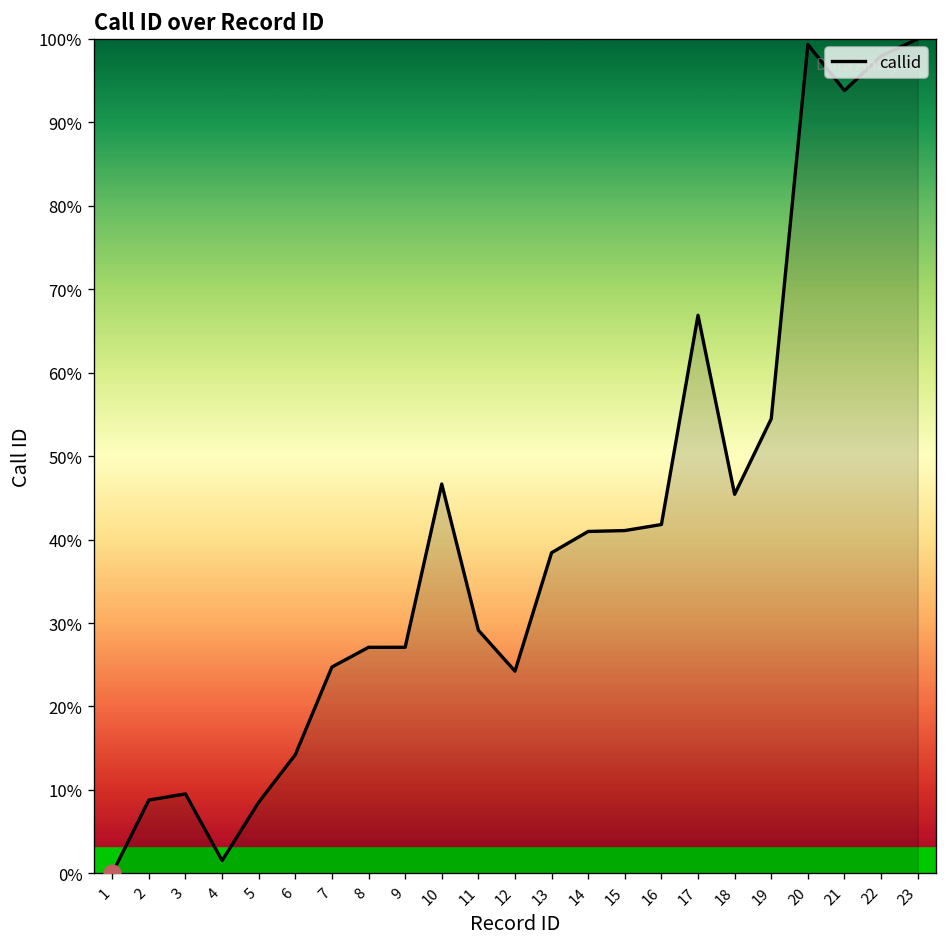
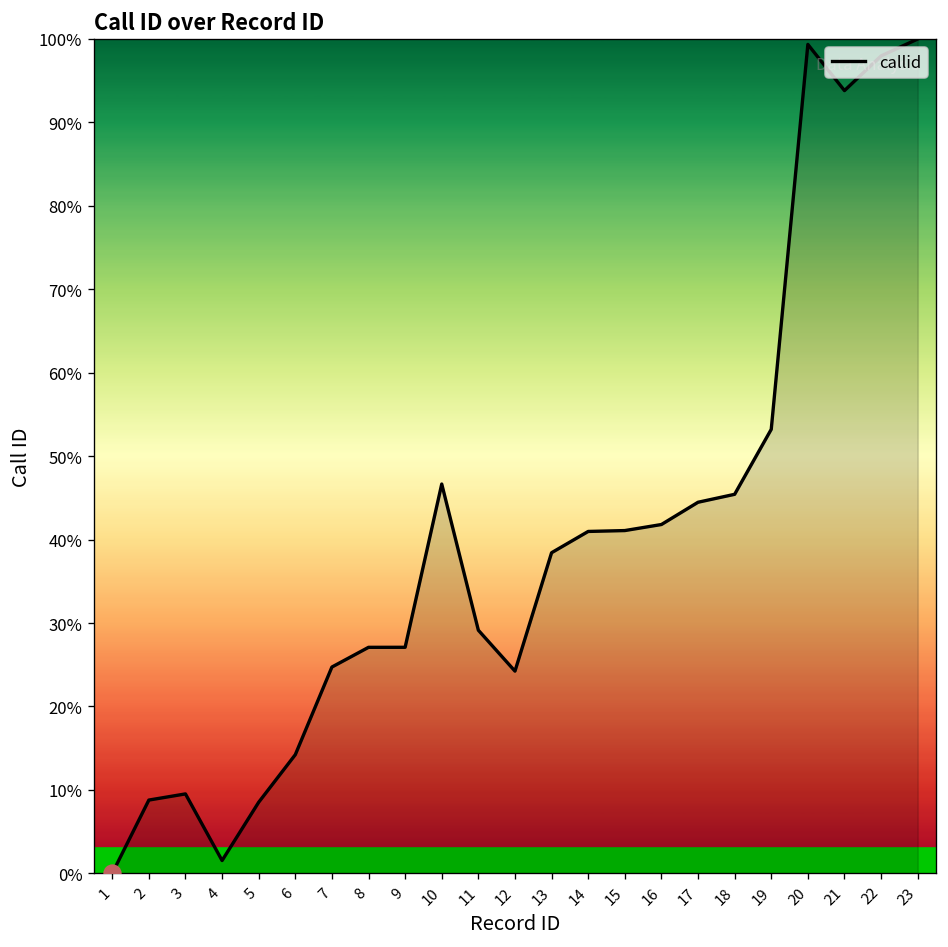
callid, 17: 67% -> 44%
callid, 19: 54% -> 53%
